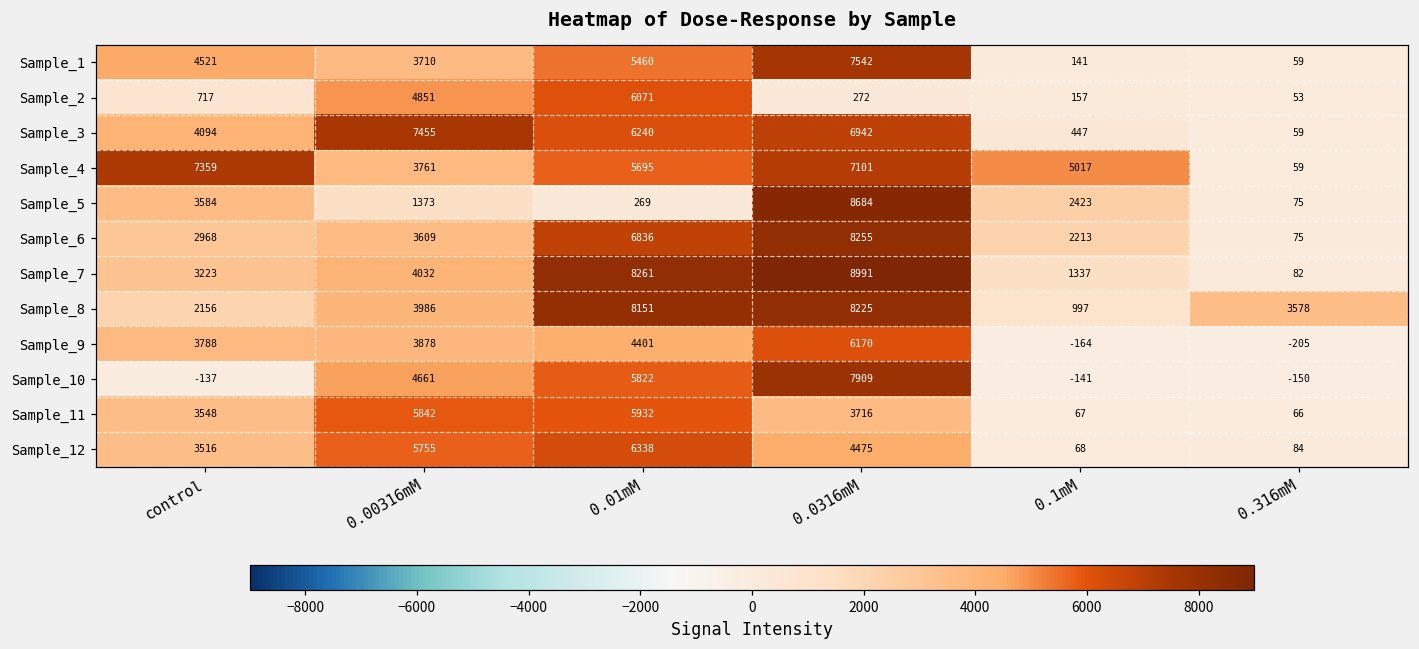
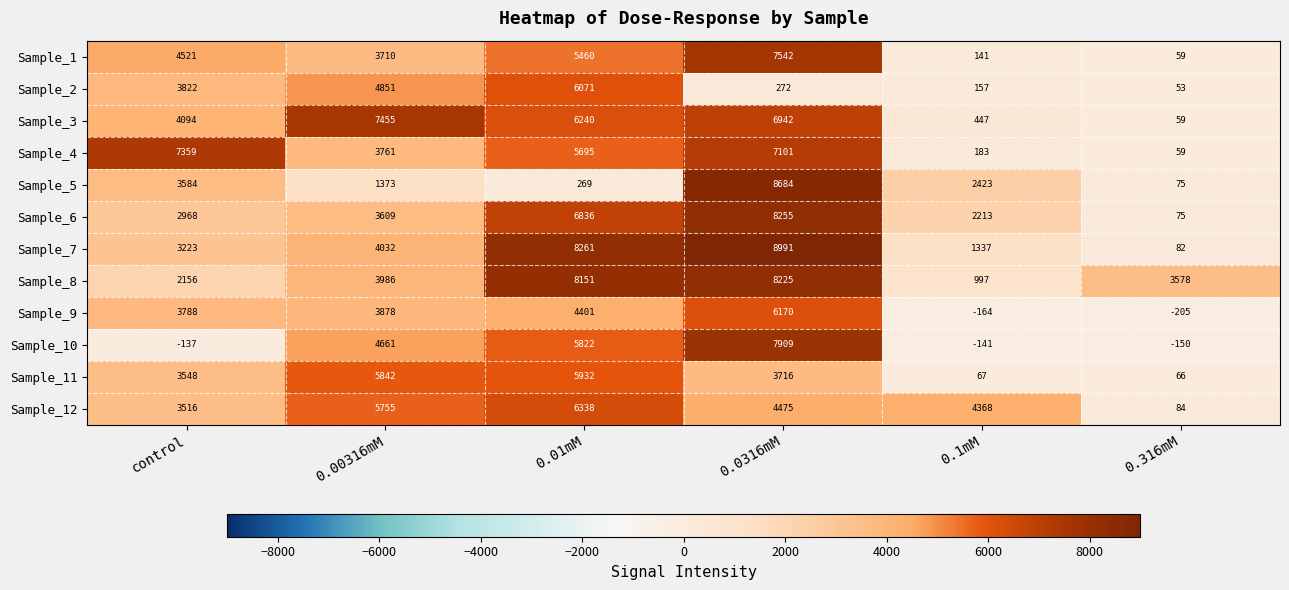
Sample_2, control: 717 -> 3822
Sample_4, 0.1mM: 5017 -> 183
Sample_12, 0.1mM: 68 -> 4368
